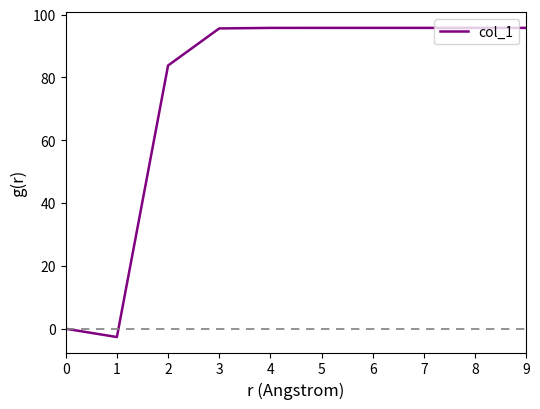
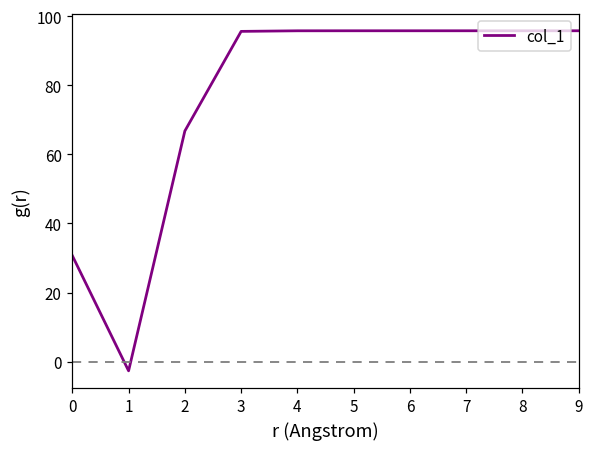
0: 0 -> 31
2: 84 -> 67
